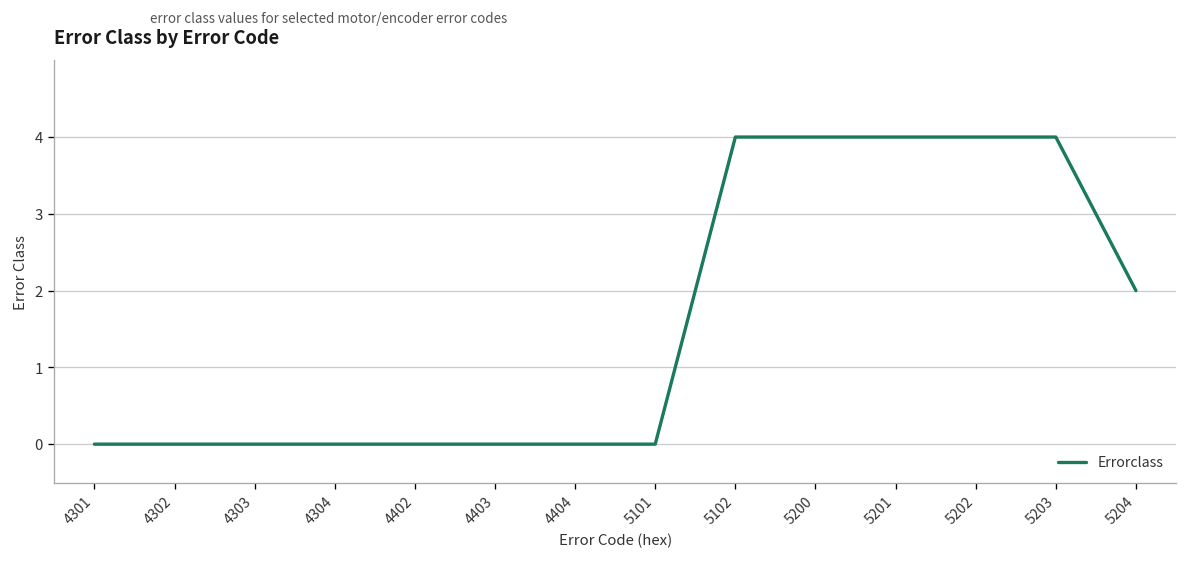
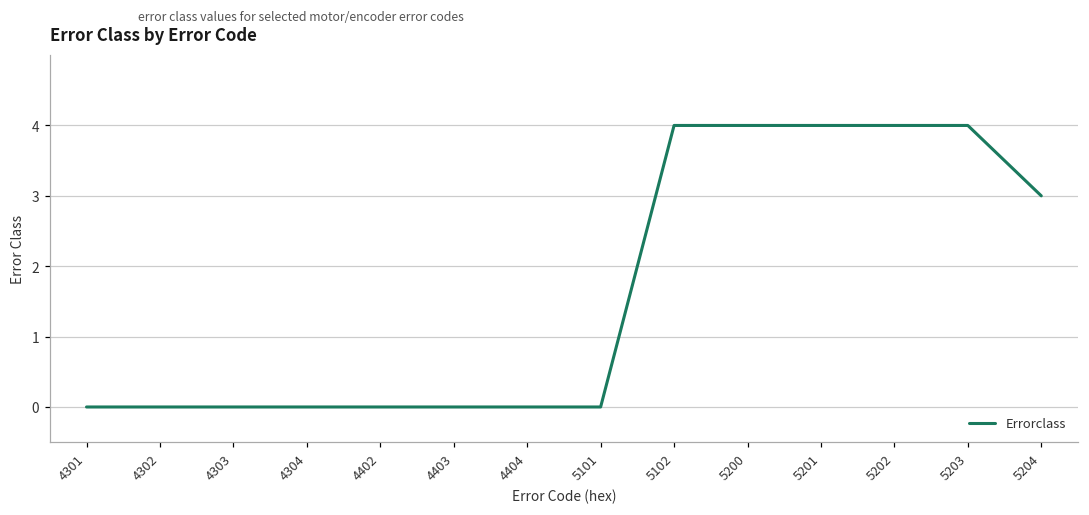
5204: 2 -> 3
